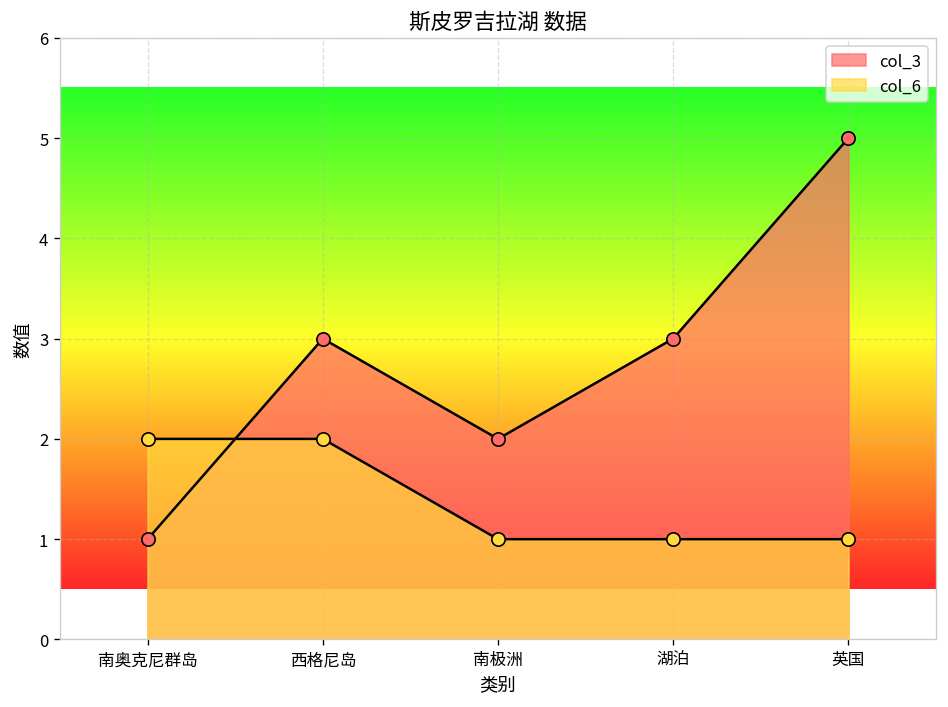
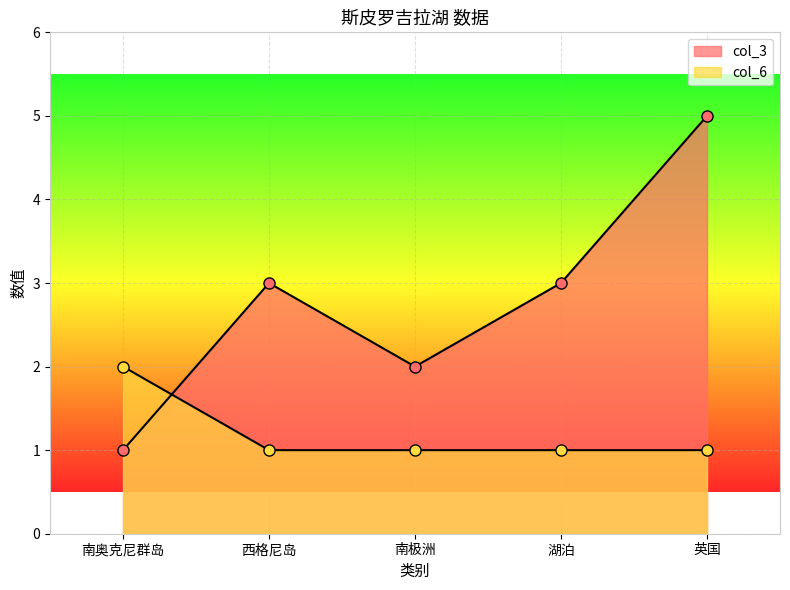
col_6, 西格尼岛: 2 -> 1
